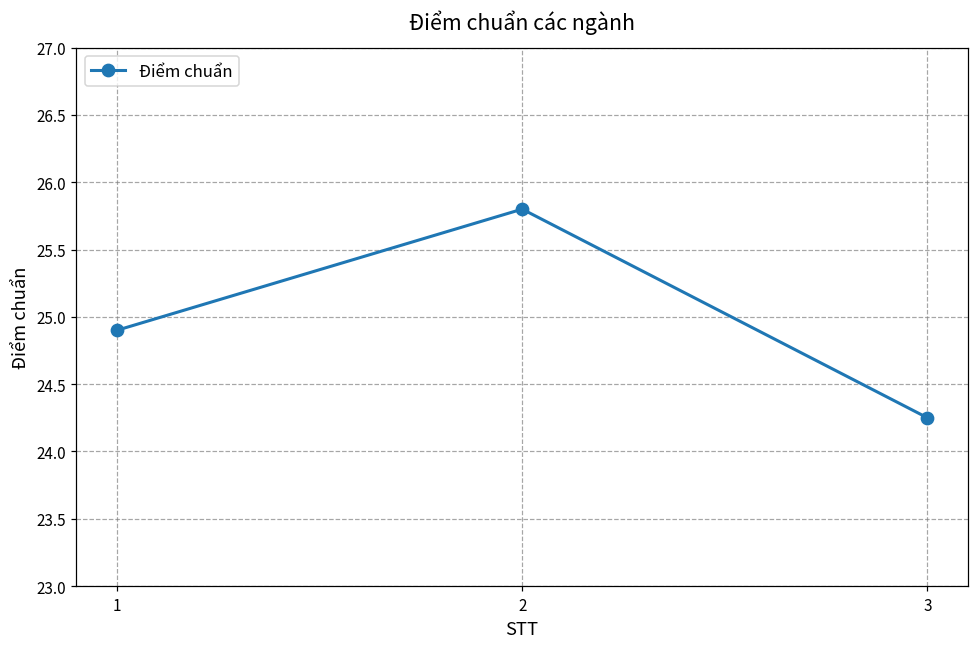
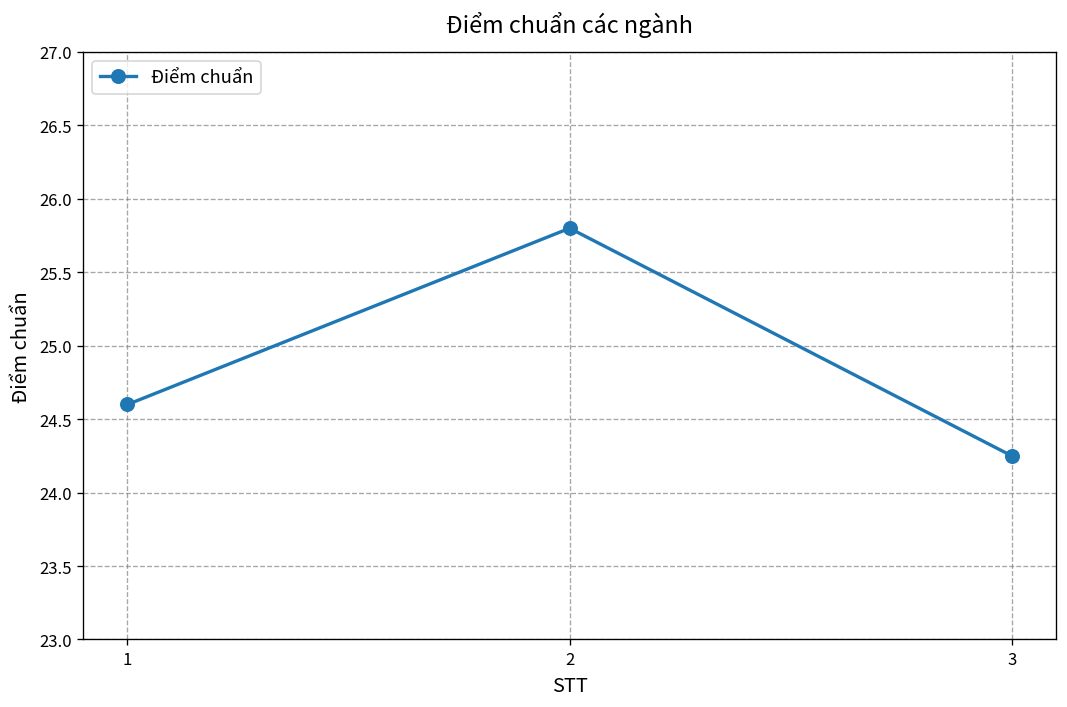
1: 24.9 -> 24.6
